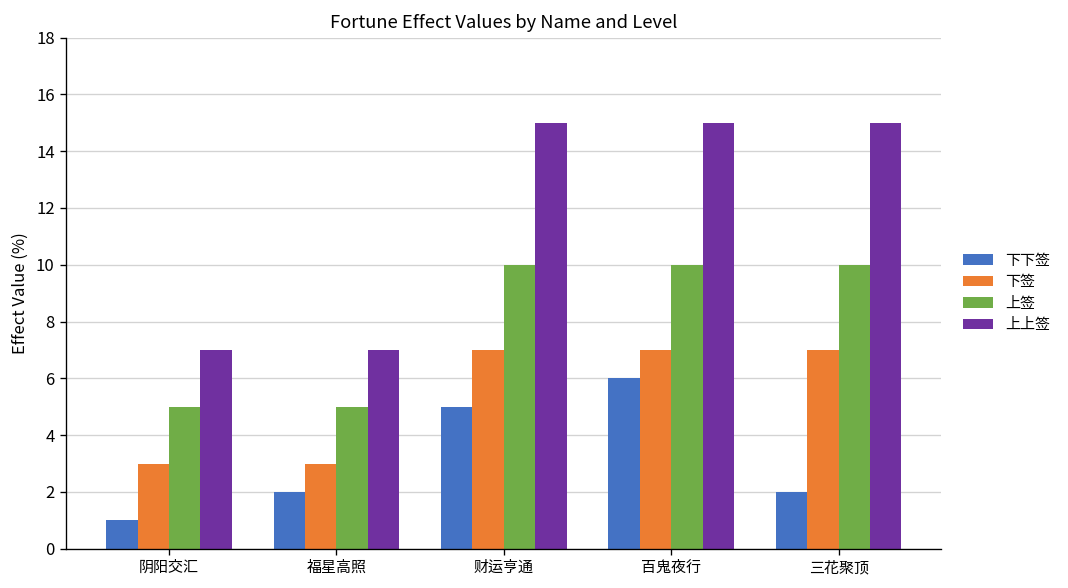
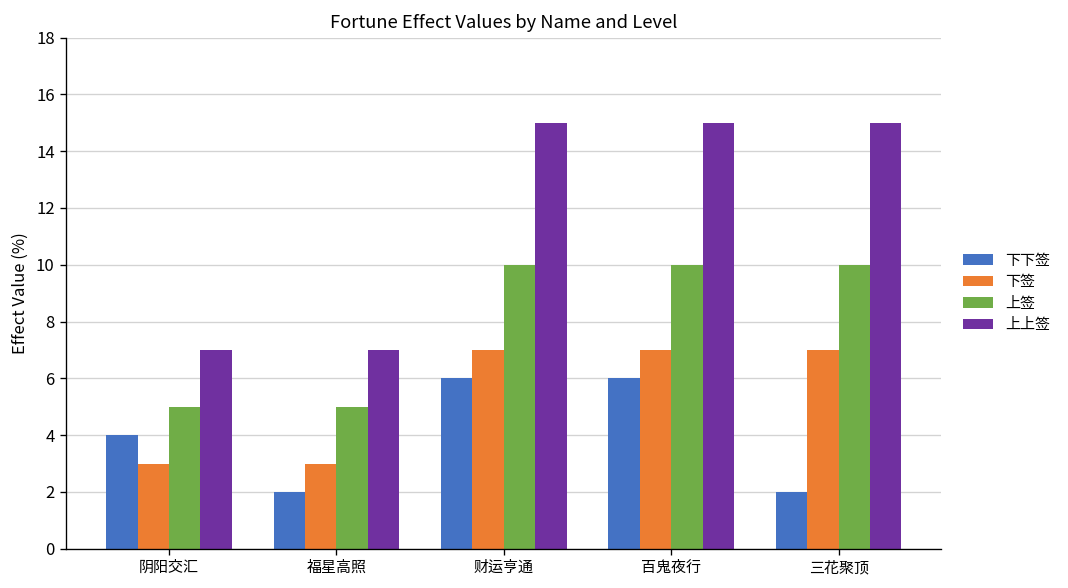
下下签, 阴阳交汇: 1 -> 4
下下签, 财运亨通: 5 -> 6
